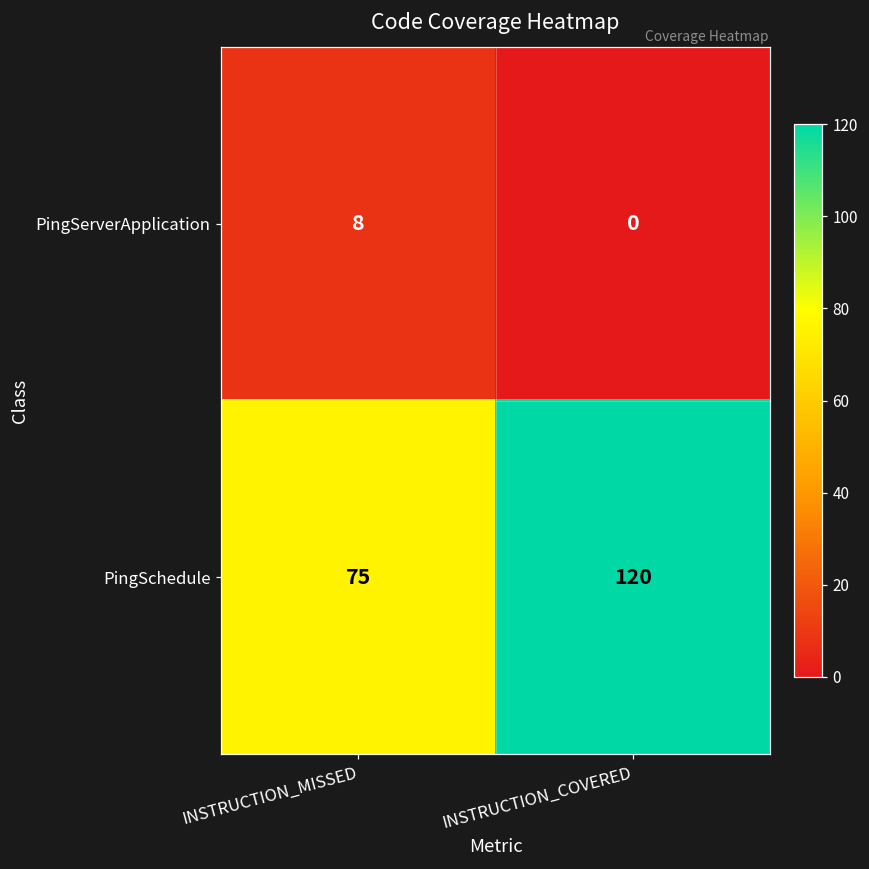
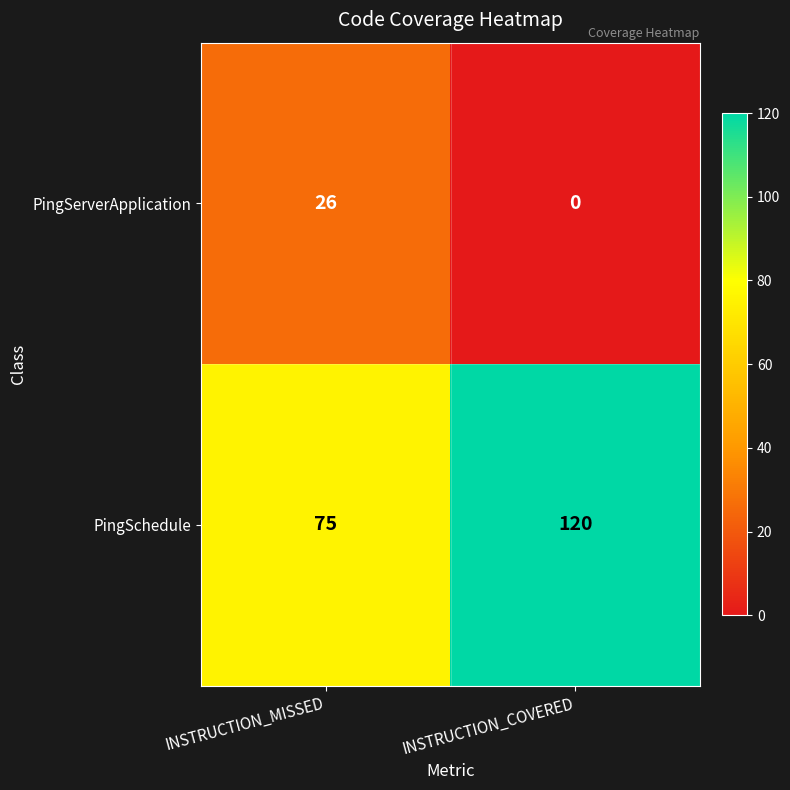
PingServerApplication, INSTRUCTION_MISSED: 8 -> 26
